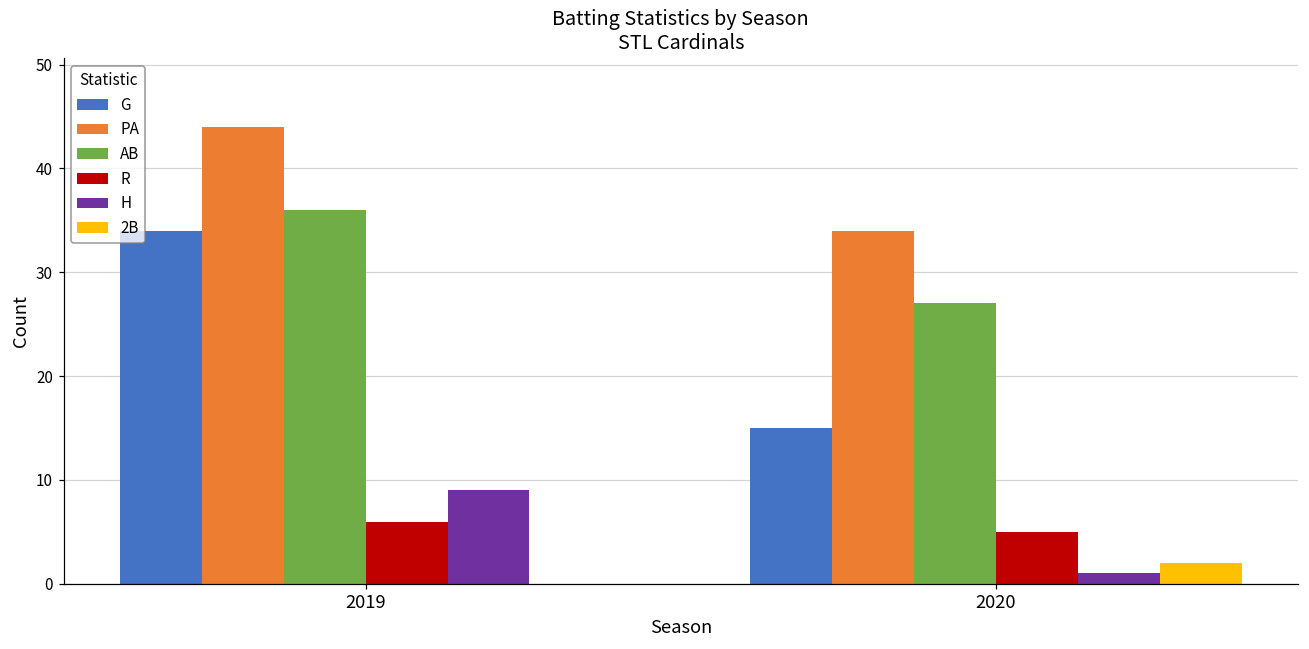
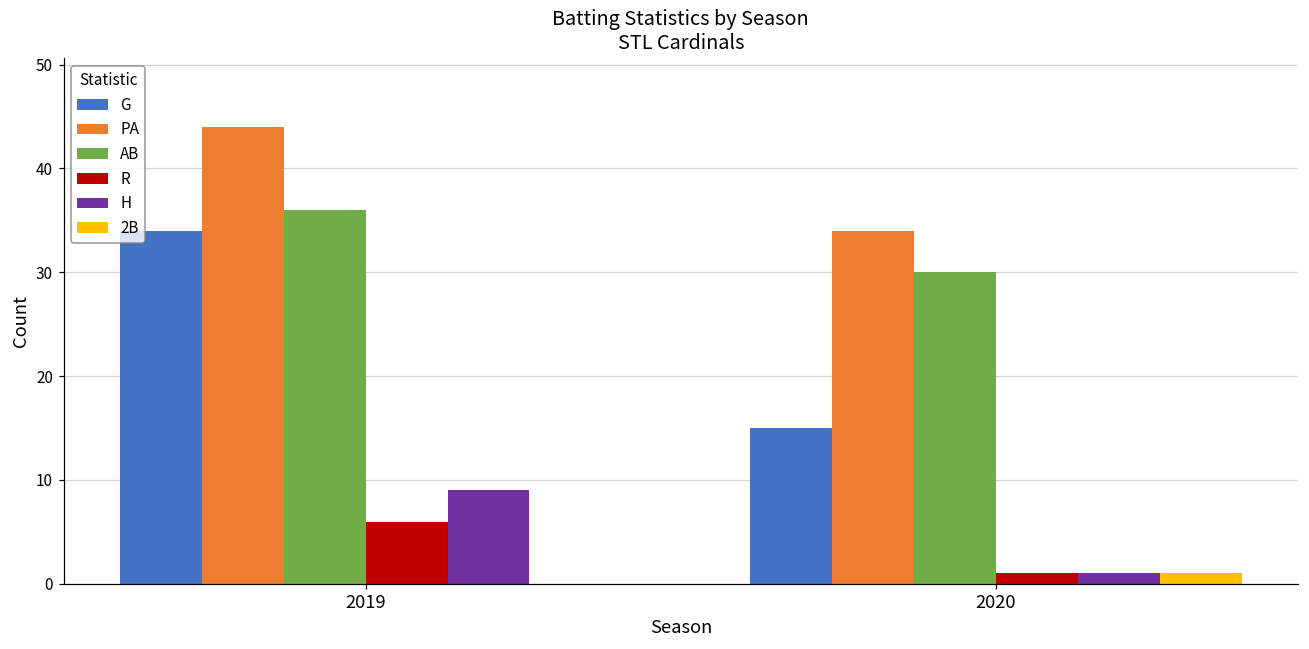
AB, 2020: 27 -> 30
R, 2020: 5 -> 1
2B, 2020: 2 -> 1
